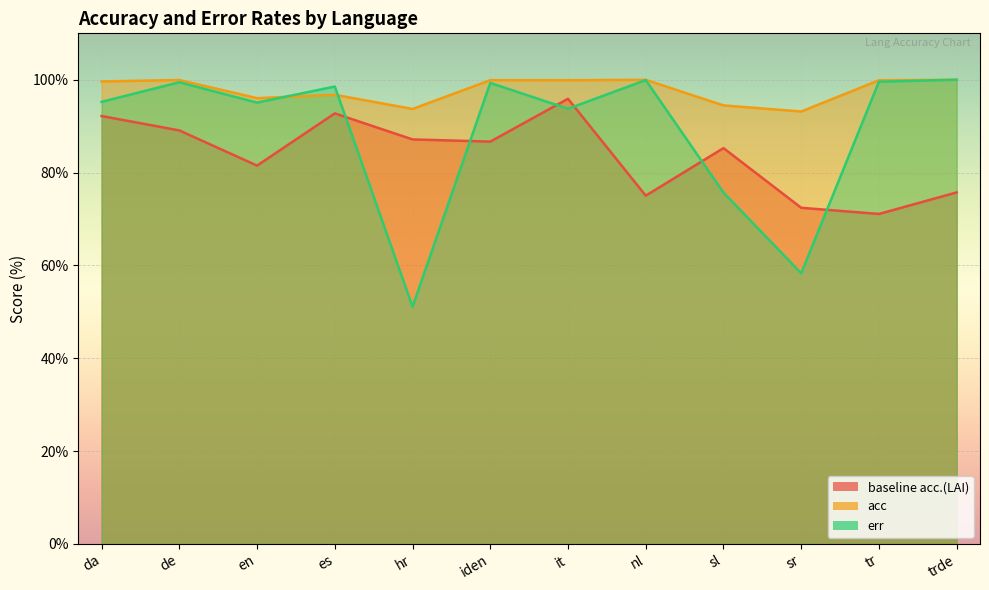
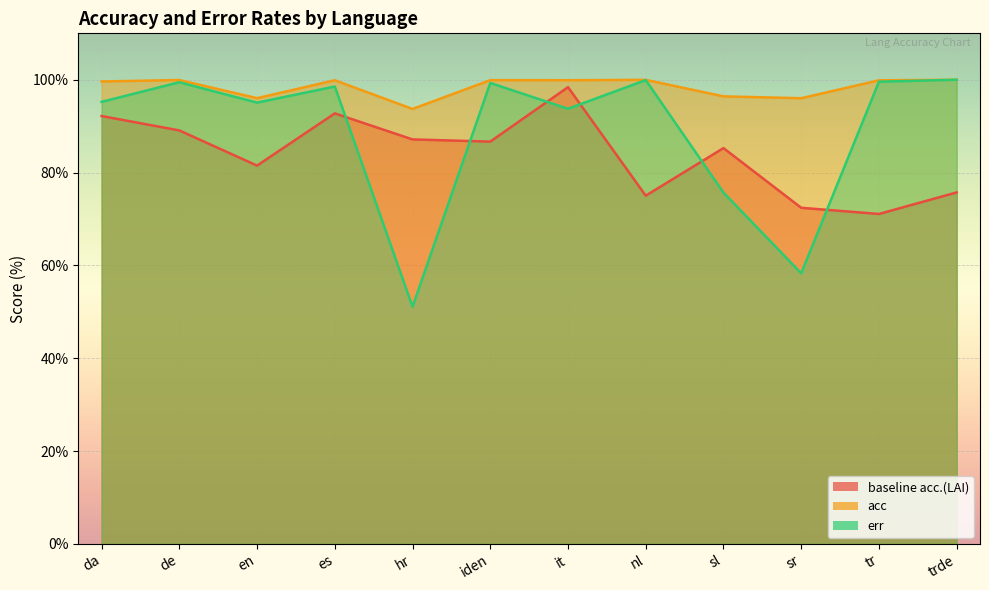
acc, es: 97% -> 100%
baseline acc.(LAI), it: 96% -> 98%
acc, sl: 94% -> 96%
acc, sr: 93% -> 96%
